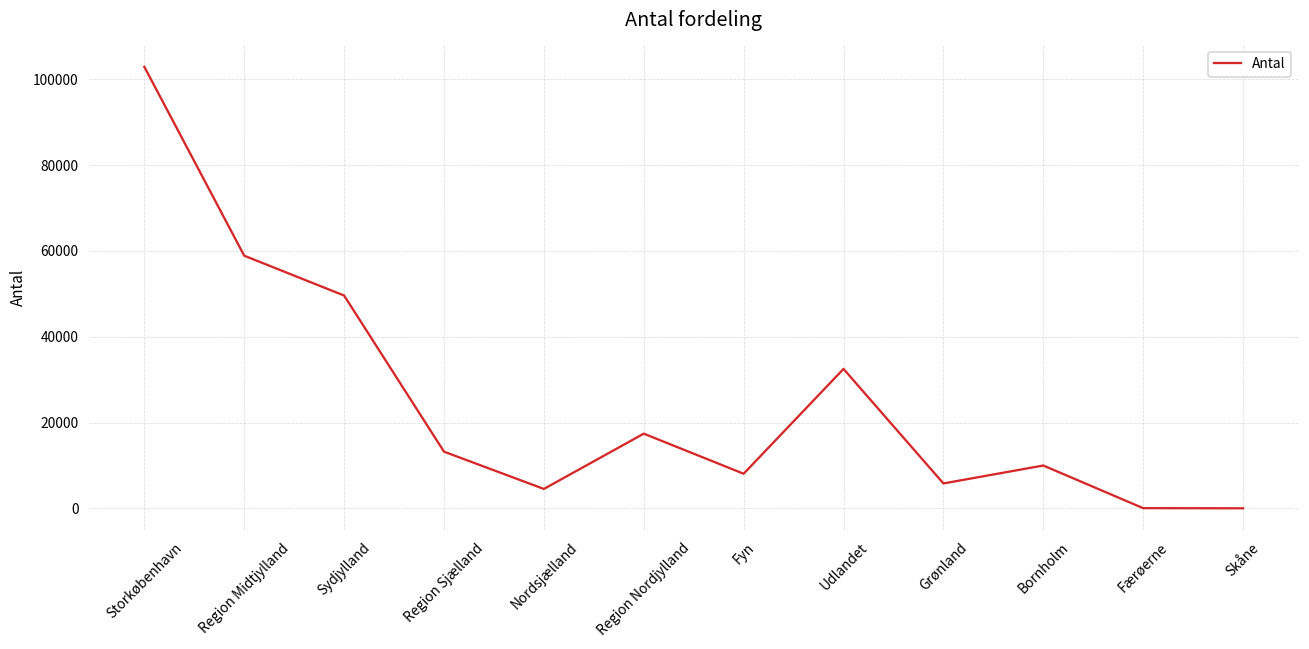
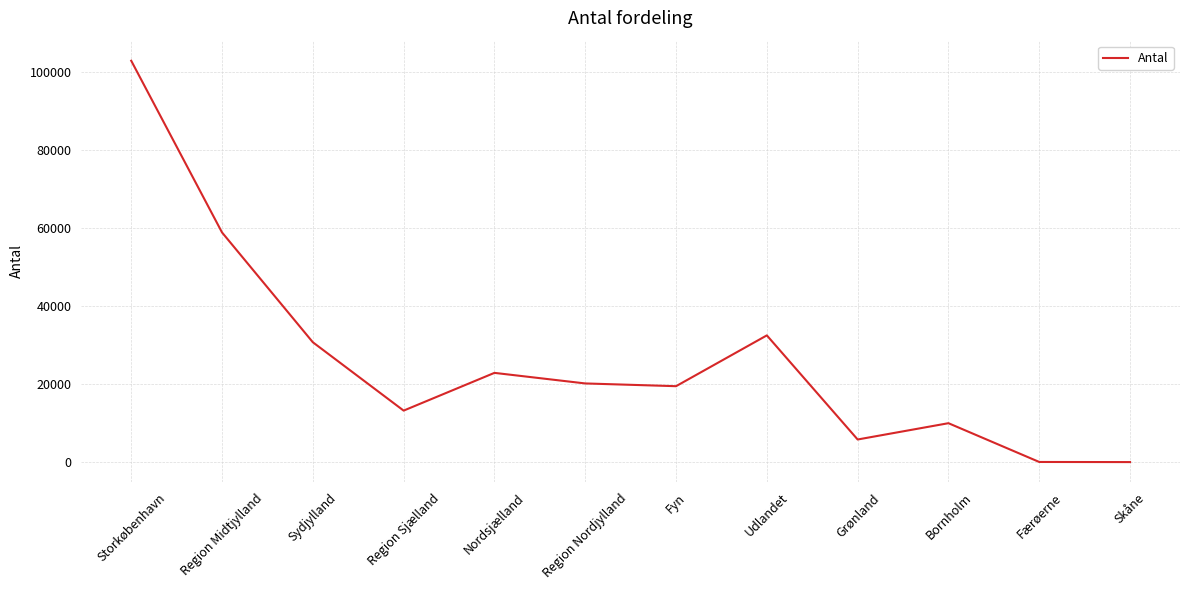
Sydjylland: 50000 -> 31000
Nordsjælland: 5000 -> 23000
Region Nordjylland: 17000 -> 20000
Fyn: 8000 -> 19000
